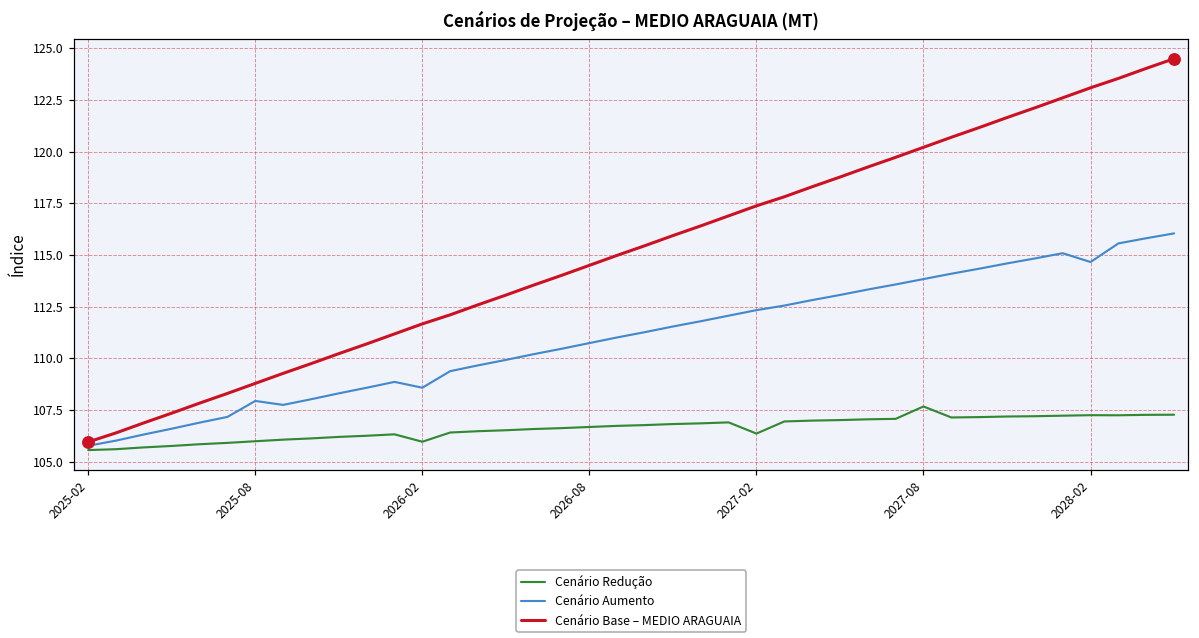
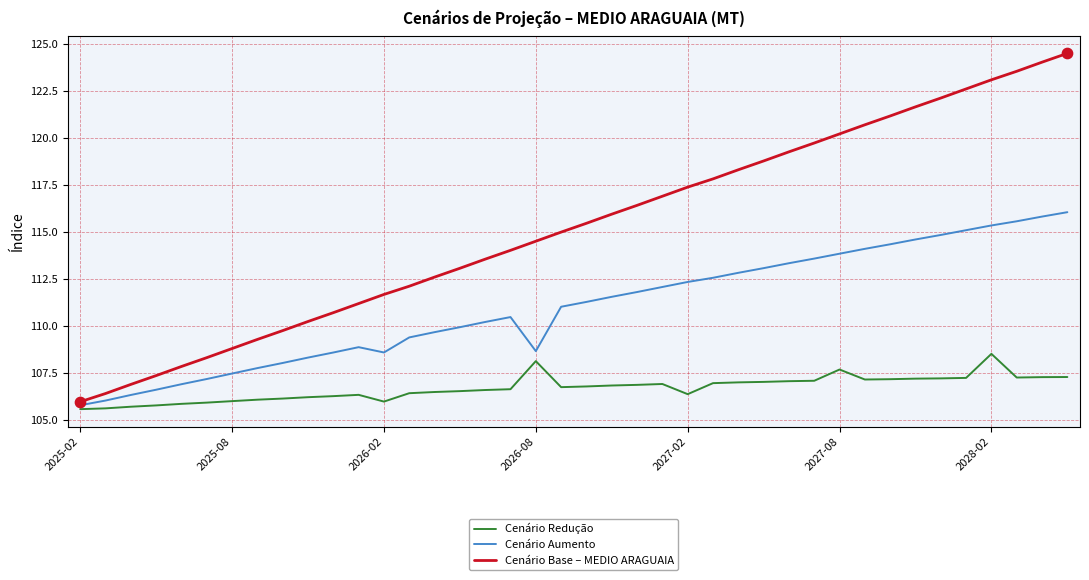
Cenário Aumento, 2025-08: 107.9 -> 107.5
Cenário Redução, 2026-08: 106.7 -> 108.1
Cenário Aumento, 2026-08: 110.7 -> 108.7
Cenário Redução, 2028-02: 107.3 -> 108.5
Cenário Aumento, 2028-02: 114.7 -> 115.3
